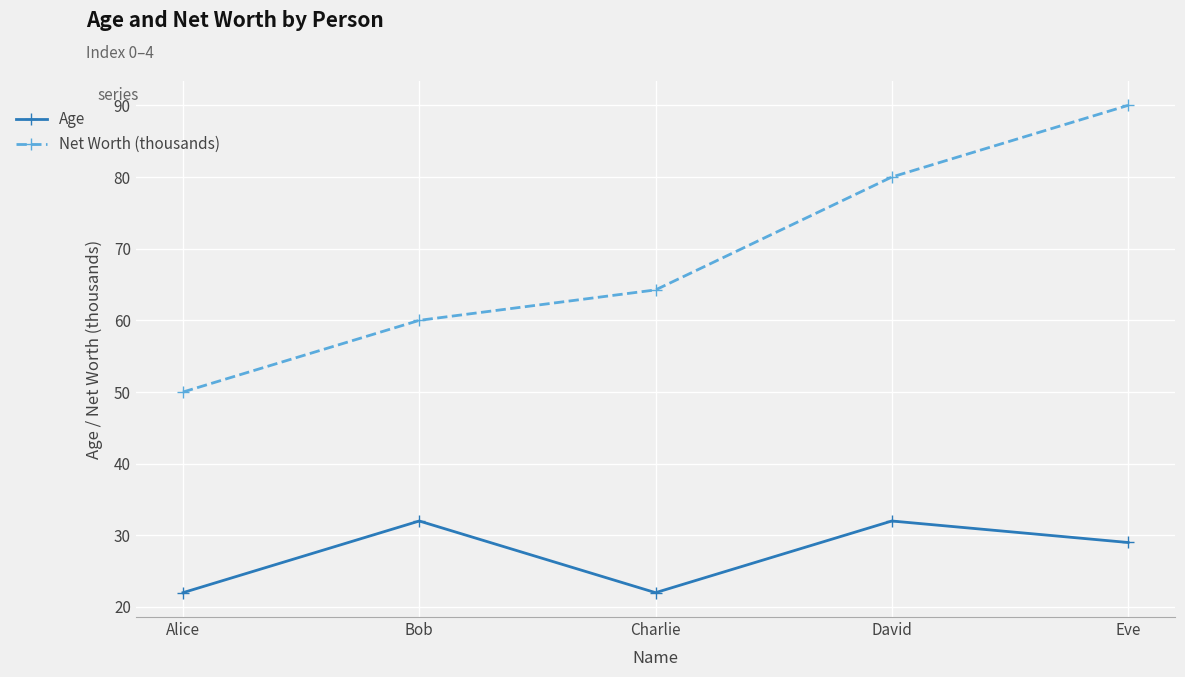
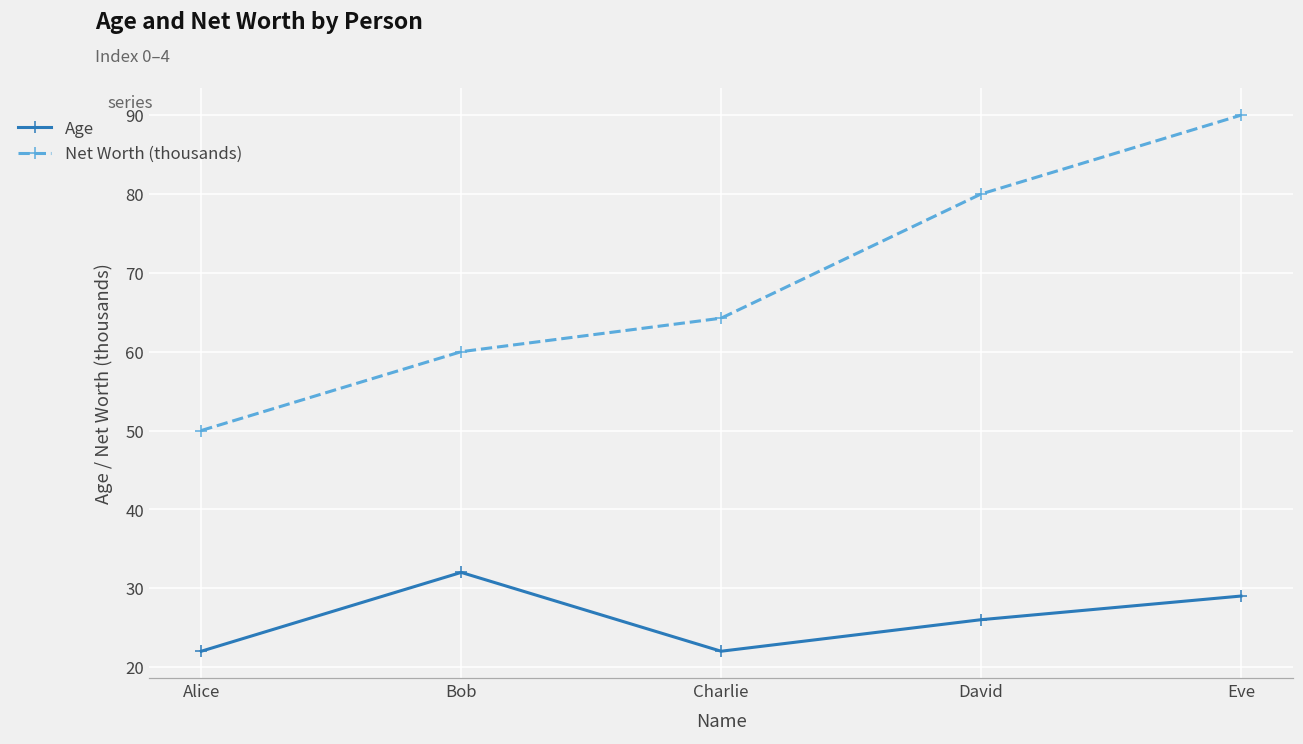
Age, David: 32 -> 26
